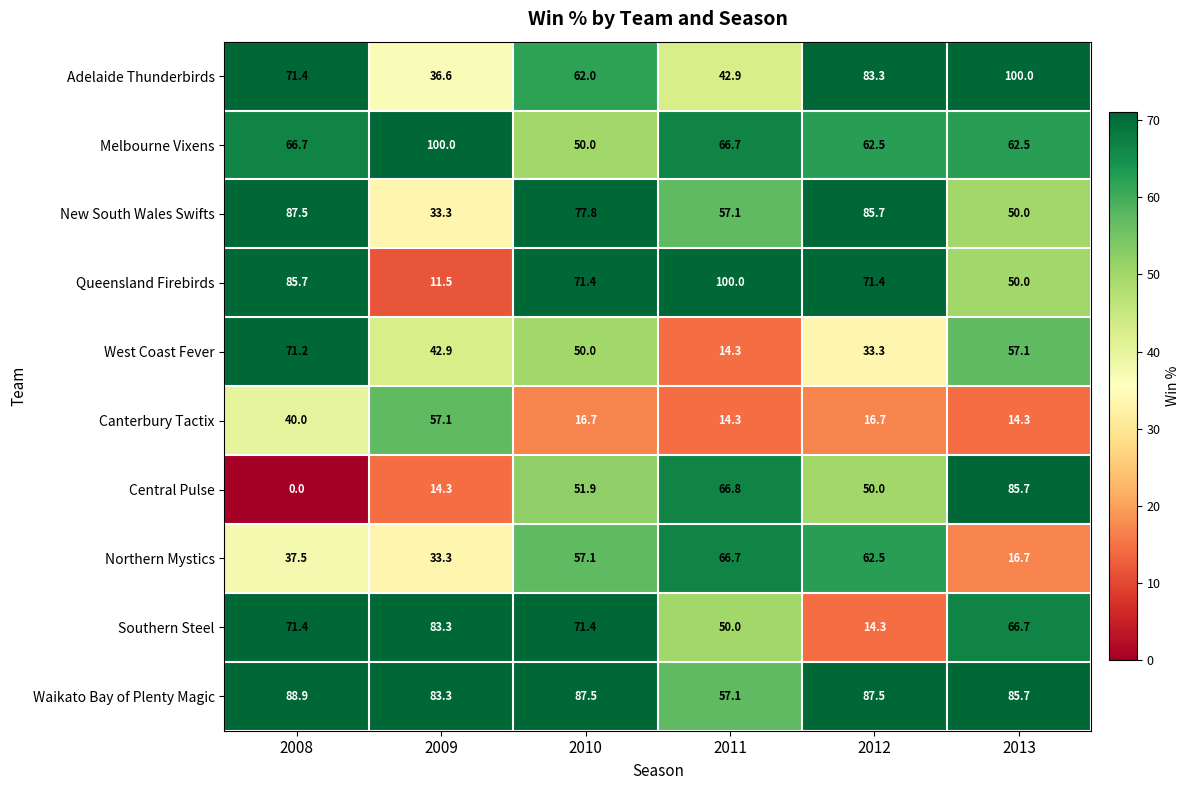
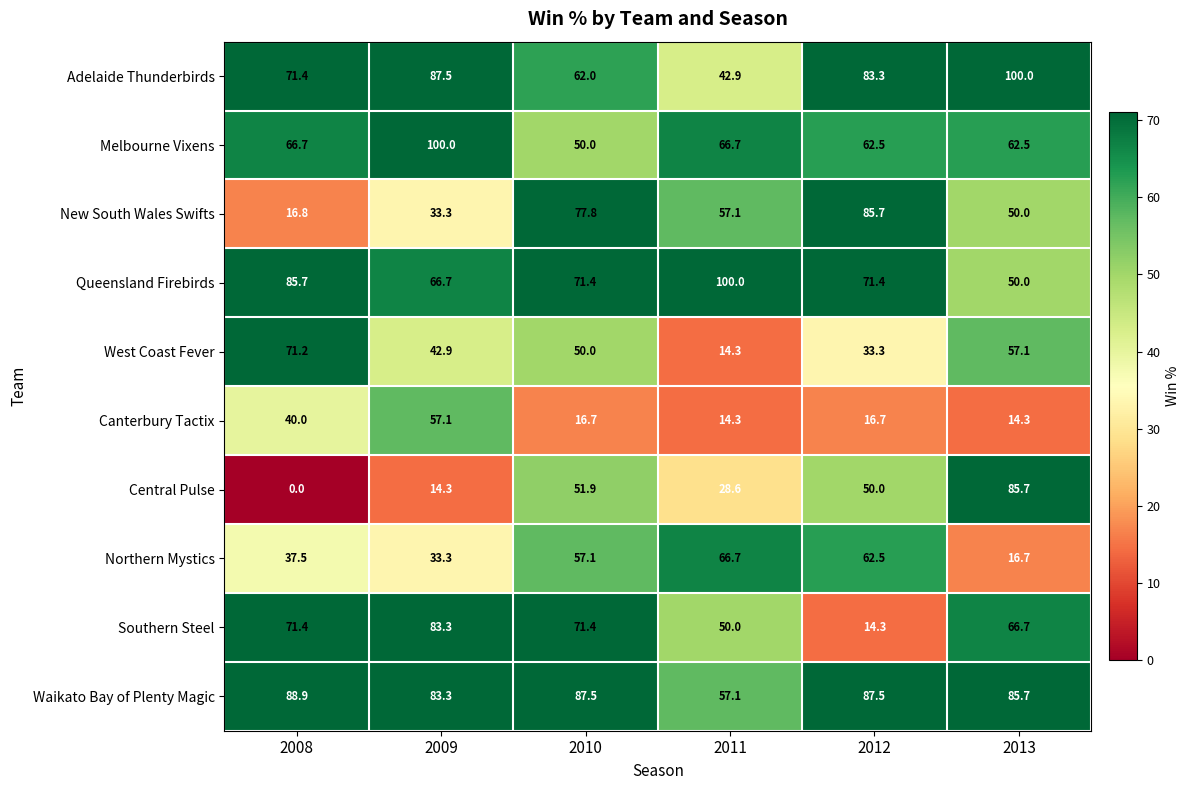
Adelaide Thunderbirds, 2009: 36.6 -> 87.5
New South Wales Swifts, 2008: 87.5 -> 16.8
Queensland Firebirds, 2009: 11.5 -> 66.7
Central Pulse, 2011: 66.8 -> 28.6
